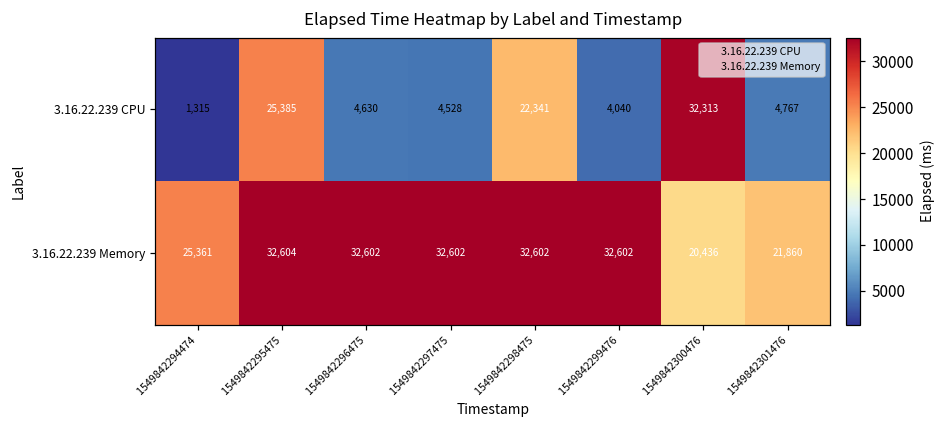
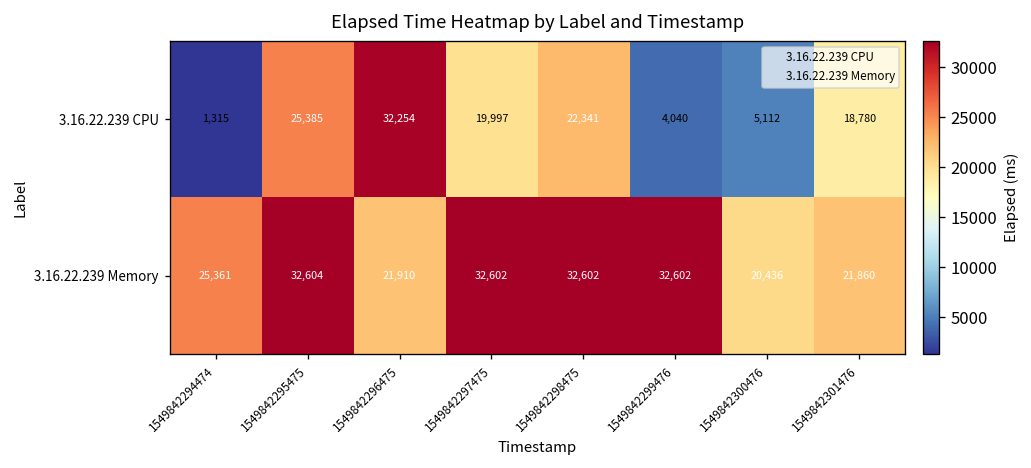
3.16.22.239 CPU, 1549842296475: 4,630 -> 32,254
3.16.22.239 CPU, 1549842297475: 4,528 -> 19,997
3.16.22.239 CPU, 1549842300476: 32,313 -> 5,112
3.16.22.239 CPU, 1549842301476: 4,767 -> 18,780
3.16.22.239 Memory, 1549842296475: 32,602 -> 21,910
